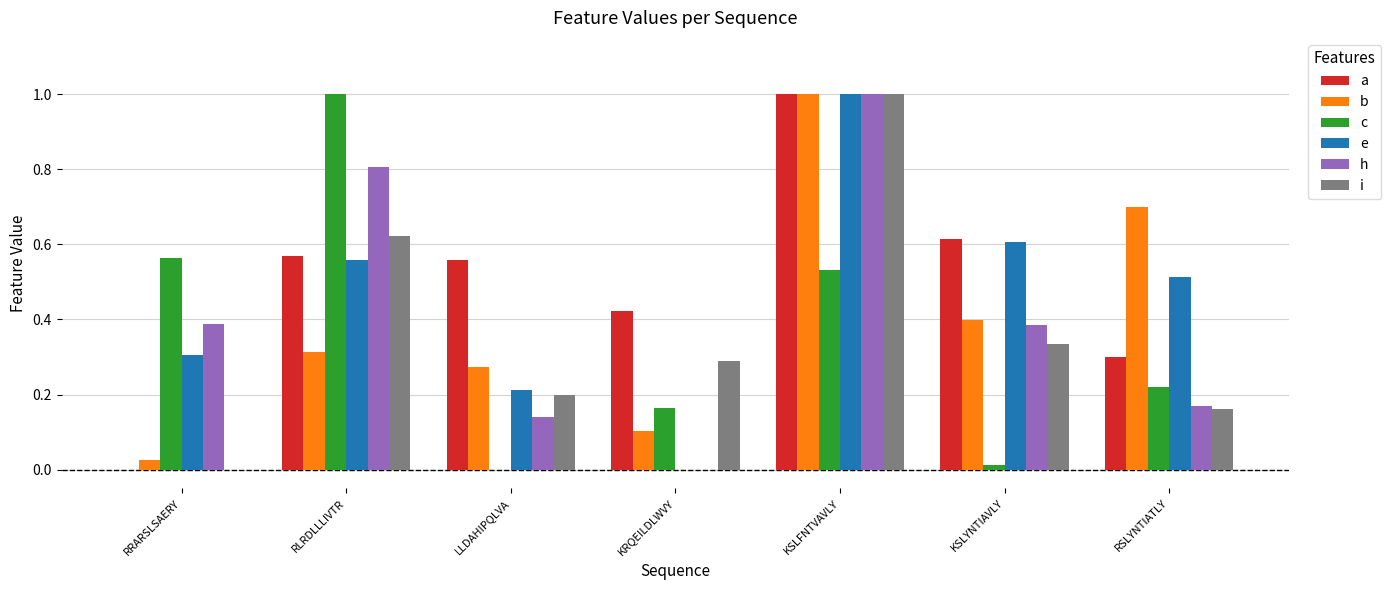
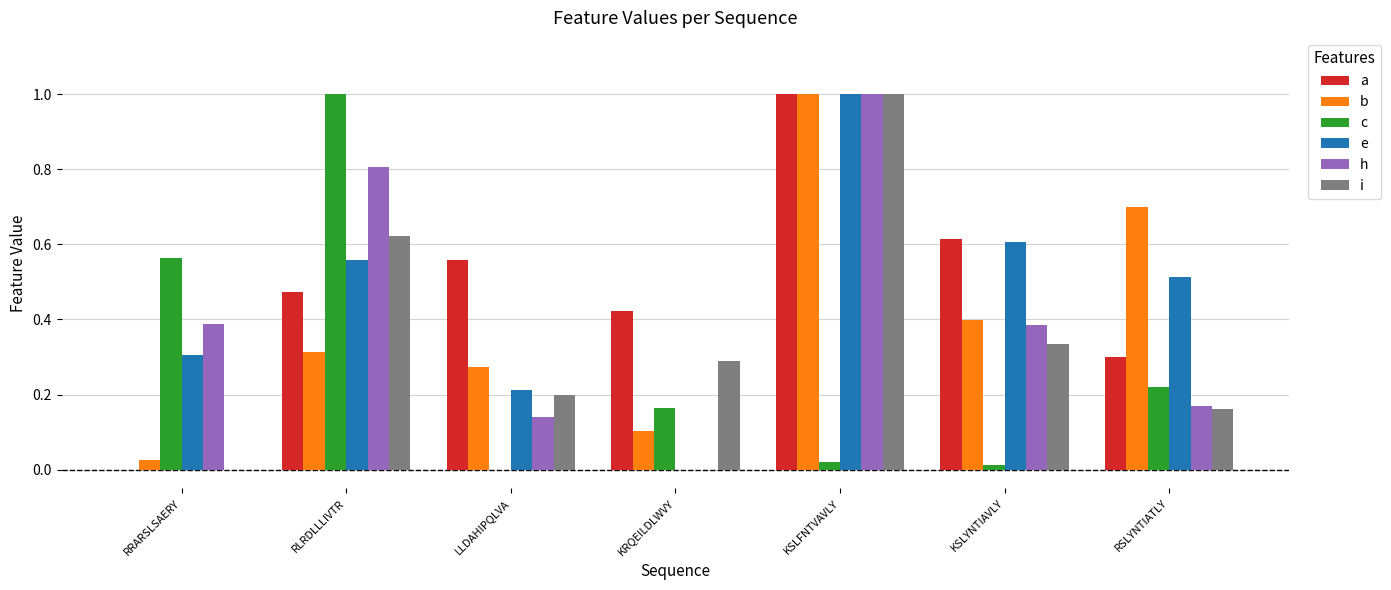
a, RLRDLLLIVTR: 0.57 -> 0.47
c, KSLFNTVAVLY: 0.53 -> 0.02
